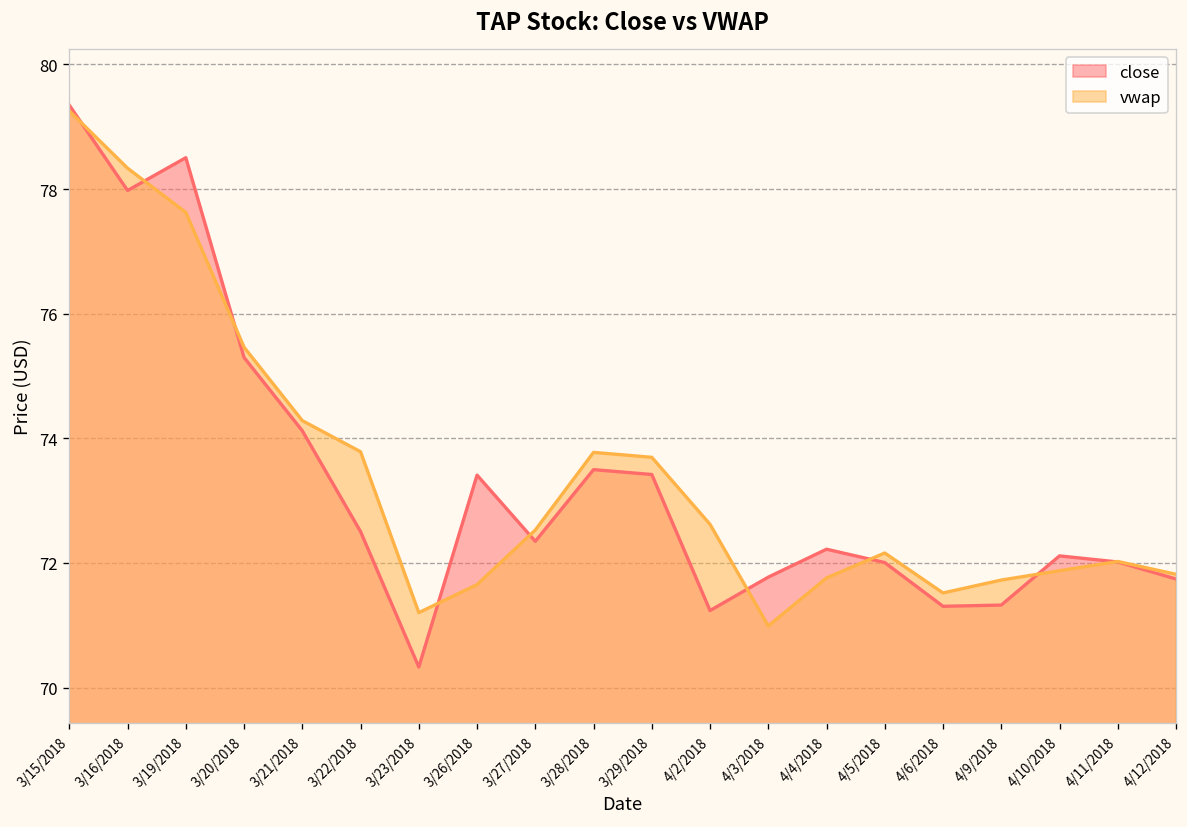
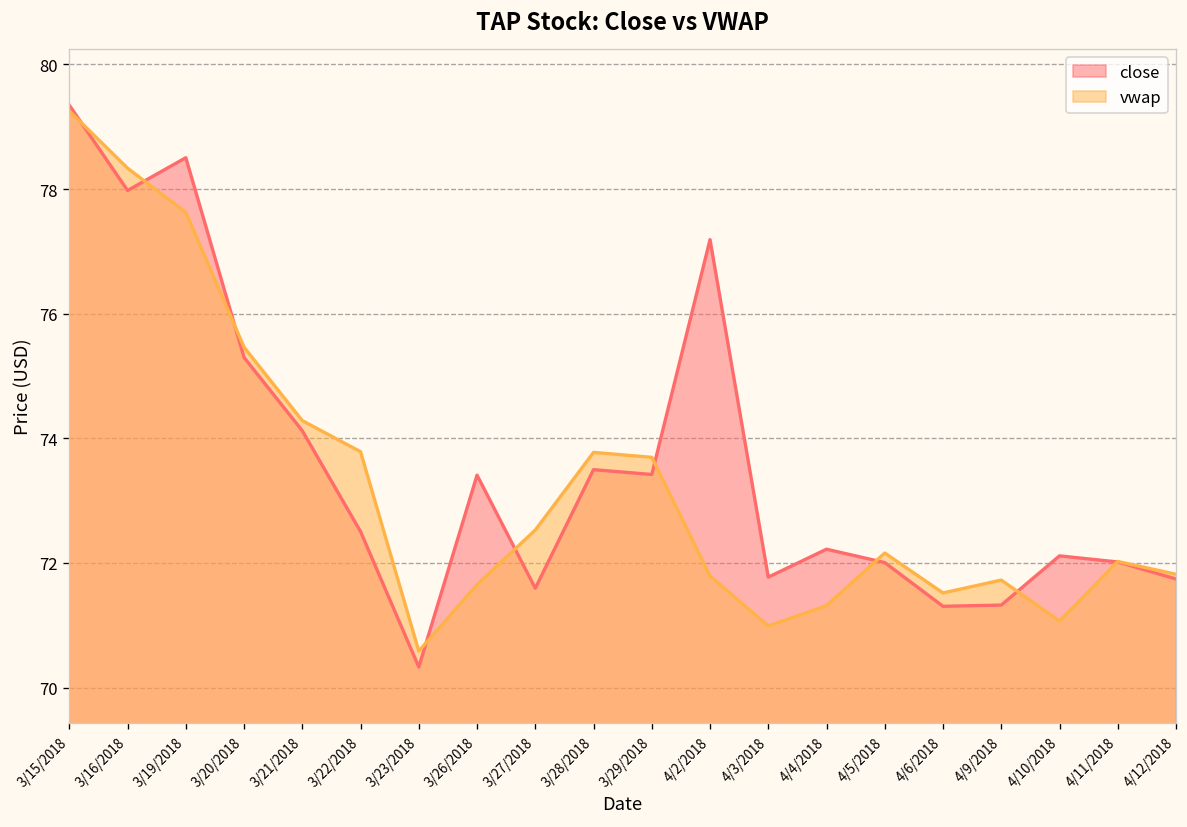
vwap, 3/23/2018: 71.2 -> 70.6
close, 3/27/2018: 72.3 -> 71.6
close, 4/2/2018: 71.2 -> 77.2
vwap, 4/2/2018: 72.6 -> 71.8
vwap, 4/4/2018: 71.8 -> 71.3
vwap, 4/10/2018: 71.9 -> 71.1
